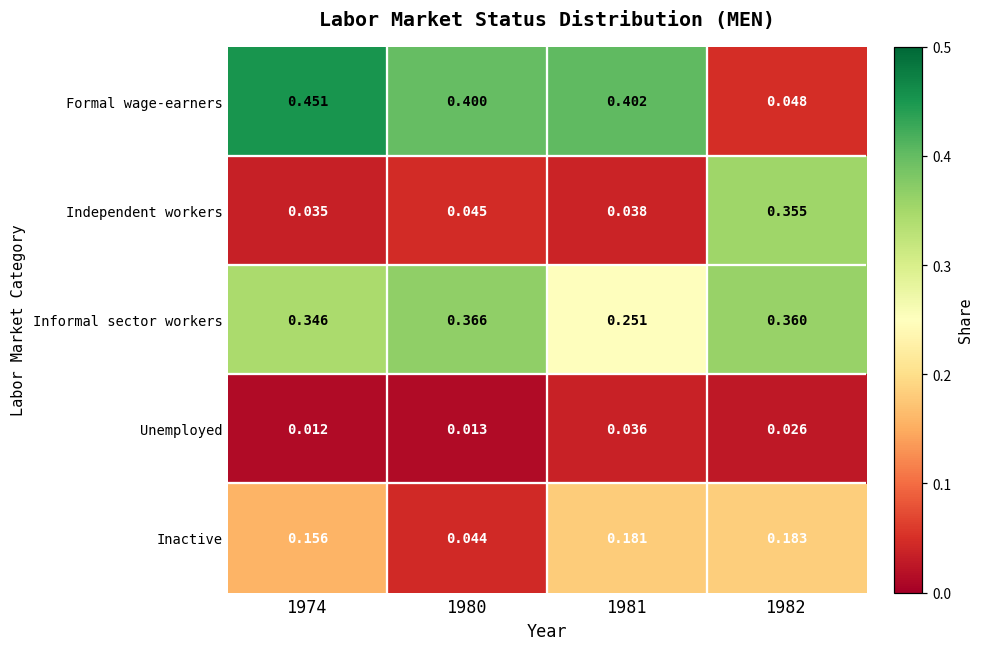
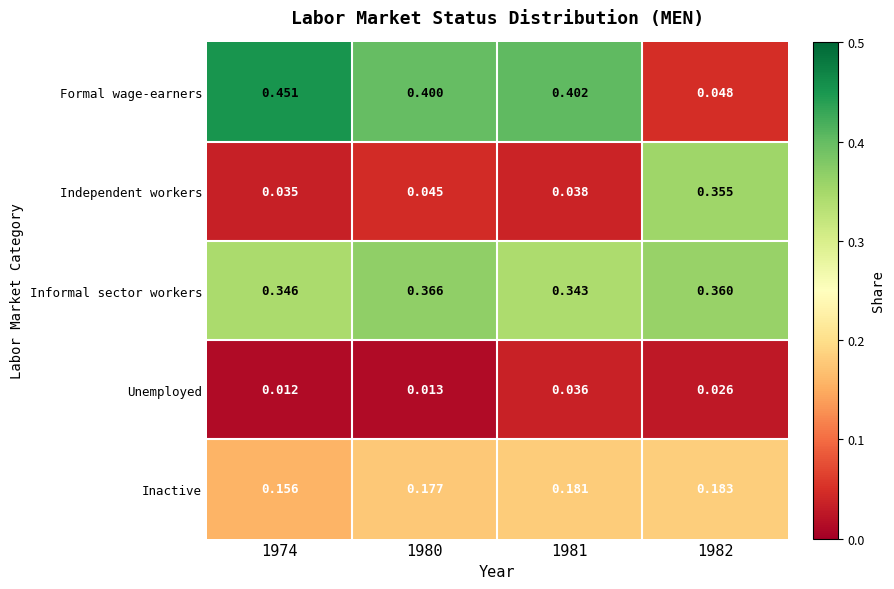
Informal sector workers, 1981: 0.251 -> 0.343
Inactive, 1980: 0.044 -> 0.177
